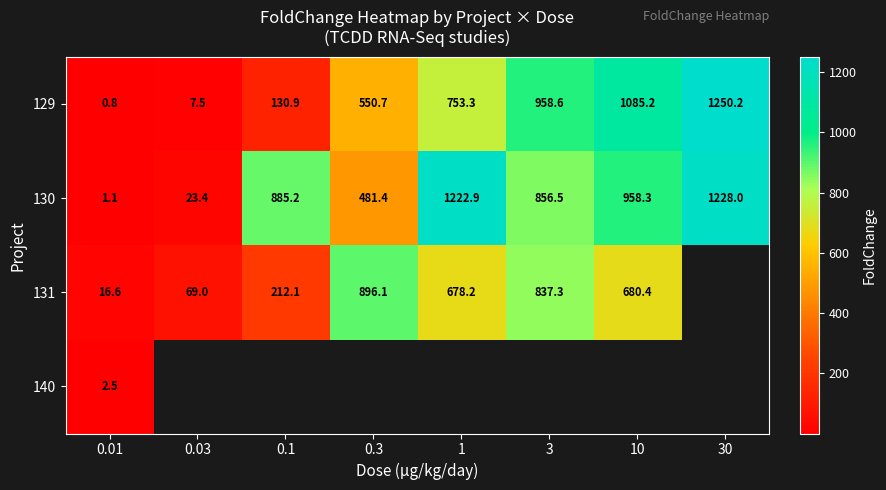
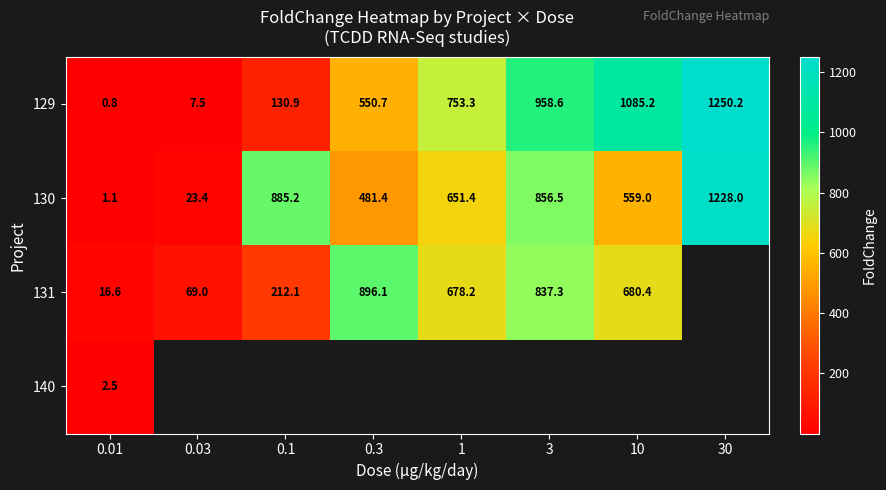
130, 1: 1222.9 -> 651.4
130, 10: 958.3 -> 559.0
